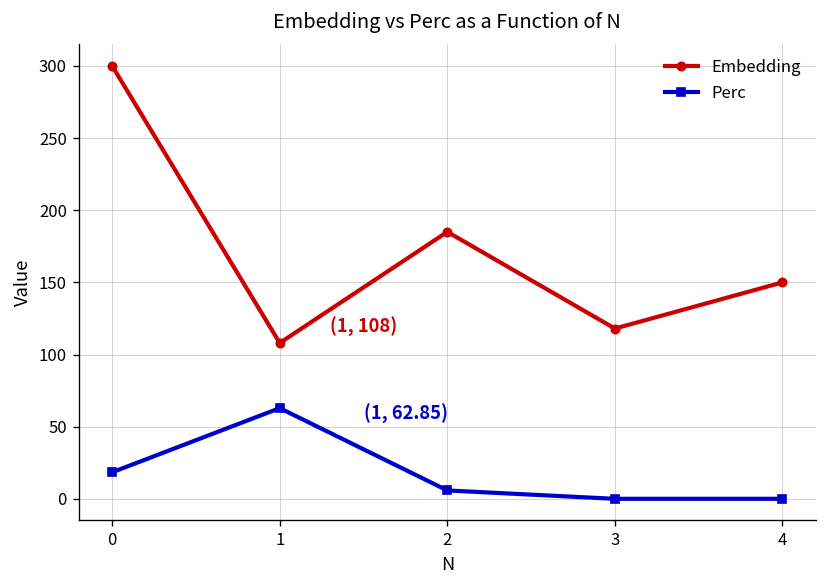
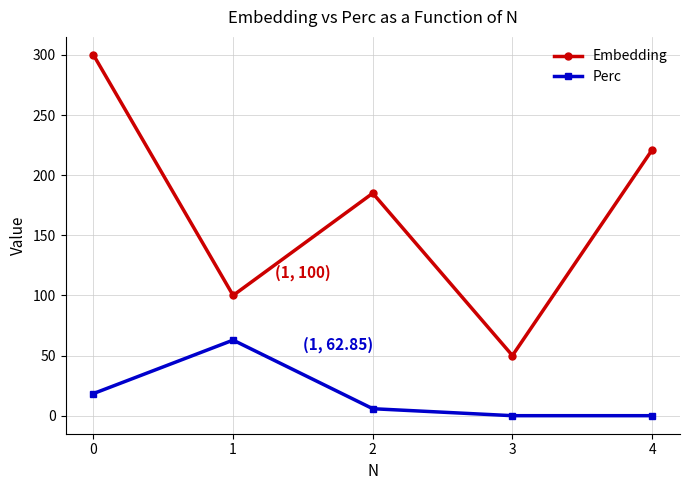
Embedding, 1: 108 -> 100
Embedding, 3: 118 -> 50
Embedding, 4: 150 -> 221
